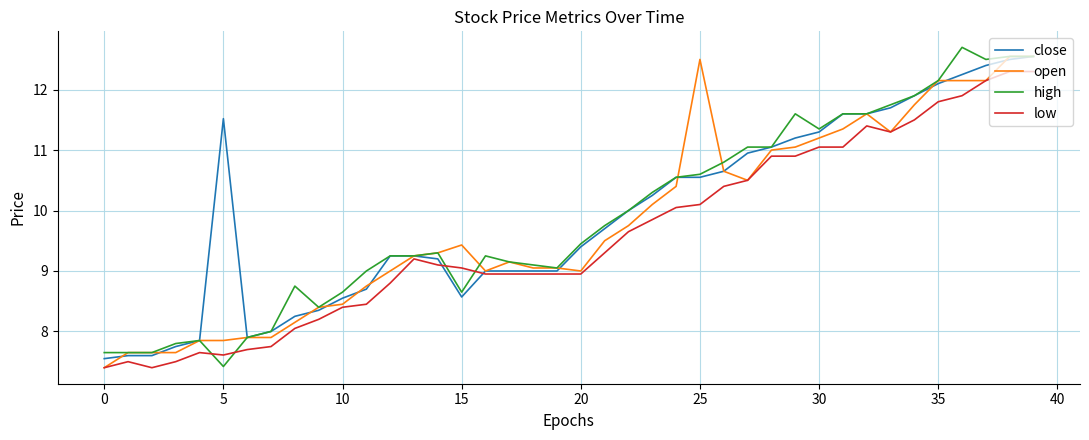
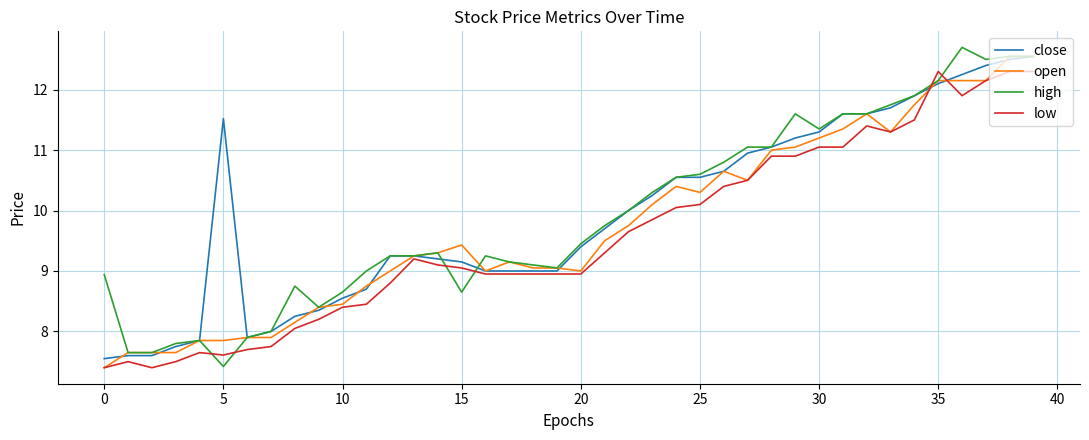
high, 0: 7.7 -> 8.9
close, 15: 8.6 -> 9.2
open, 25: 12.5 -> 10.3
low, 35: 11.8 -> 12.3
